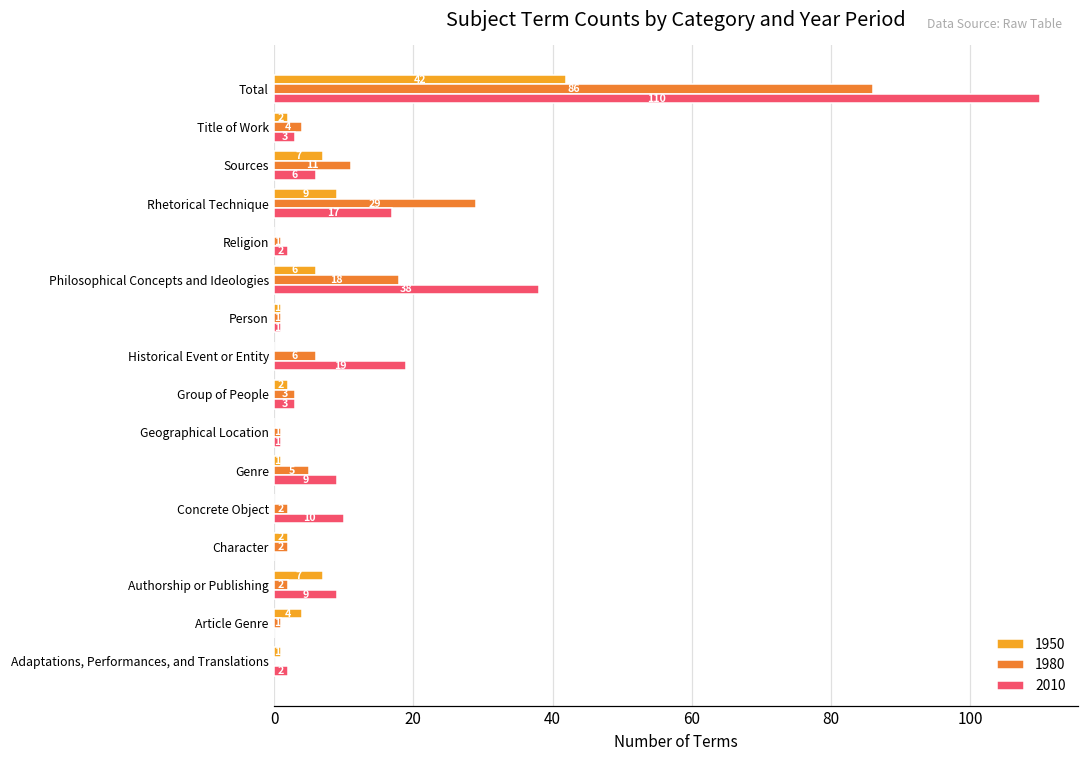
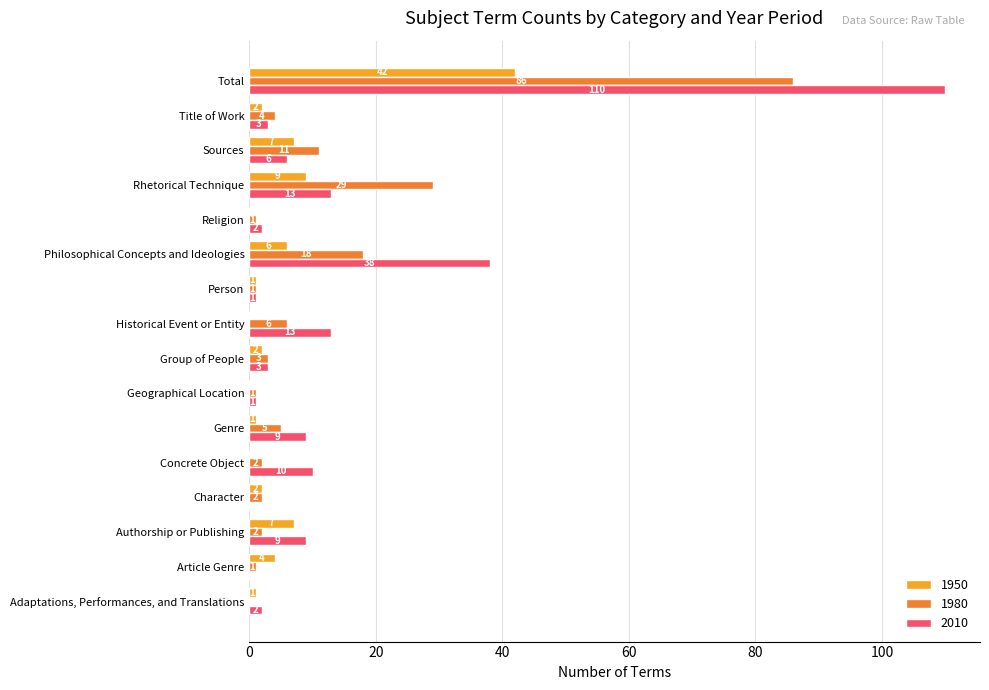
2010, Rhetorical Technique: 17 -> 13
2010, Historical Event or Entity: 19 -> 13
